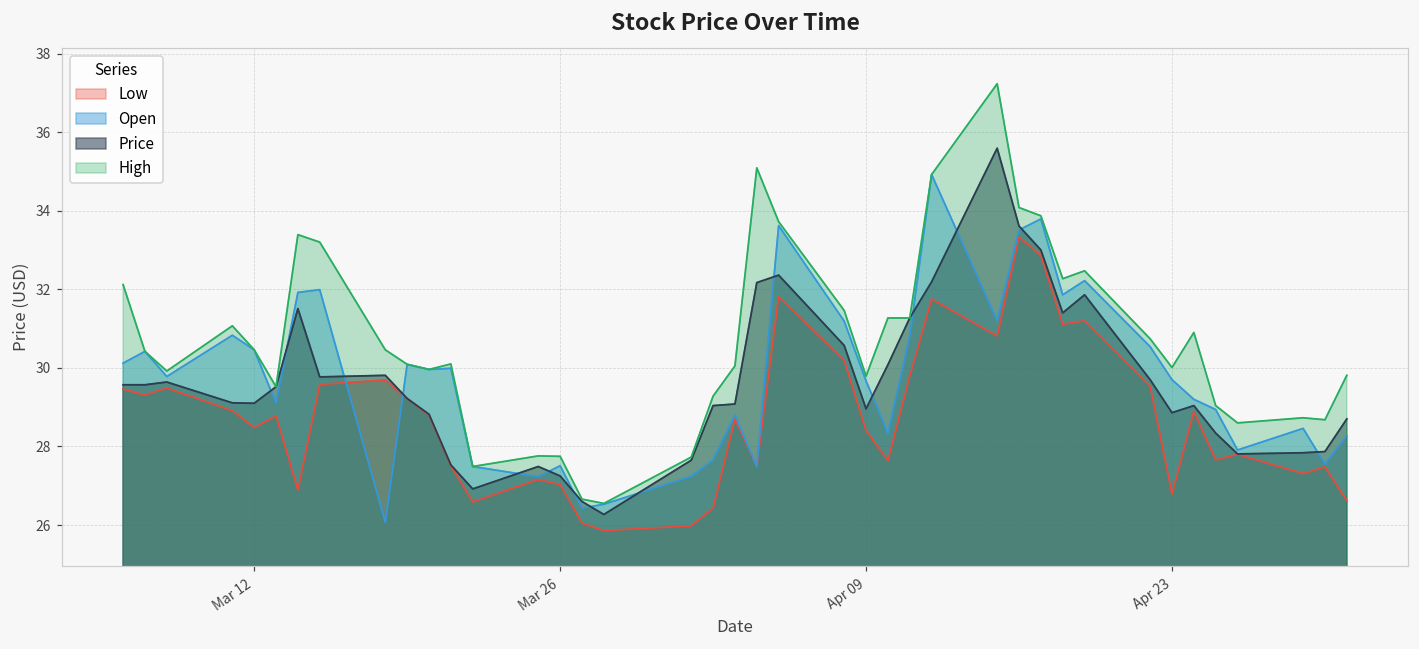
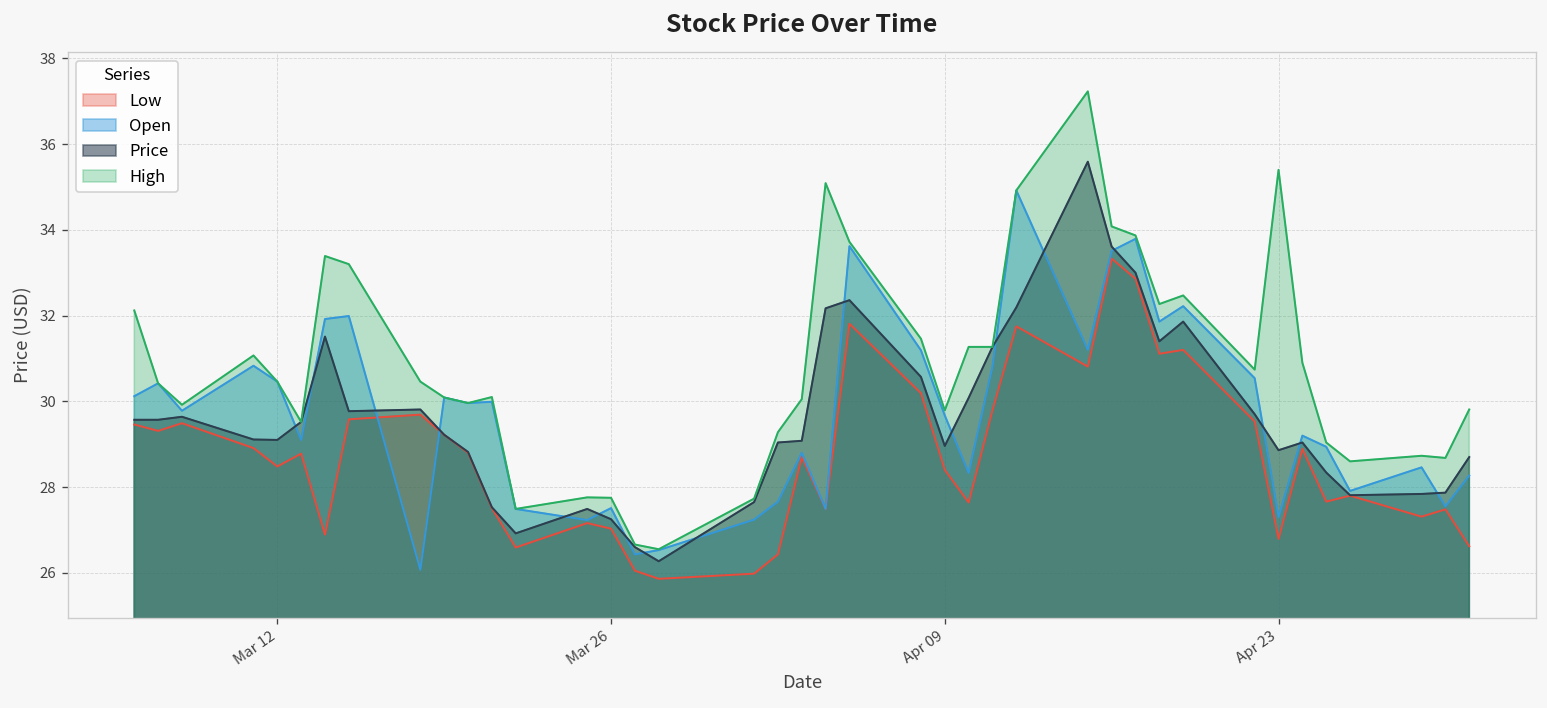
Open, Apr 23: 29.7 -> 27.3
High, Apr 23: 30.0 -> 35.4
